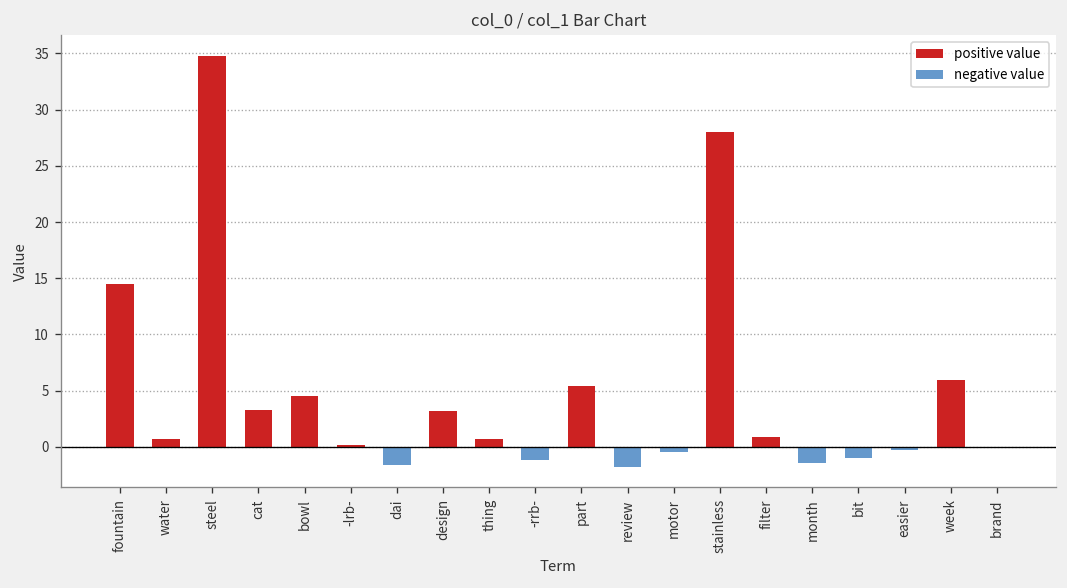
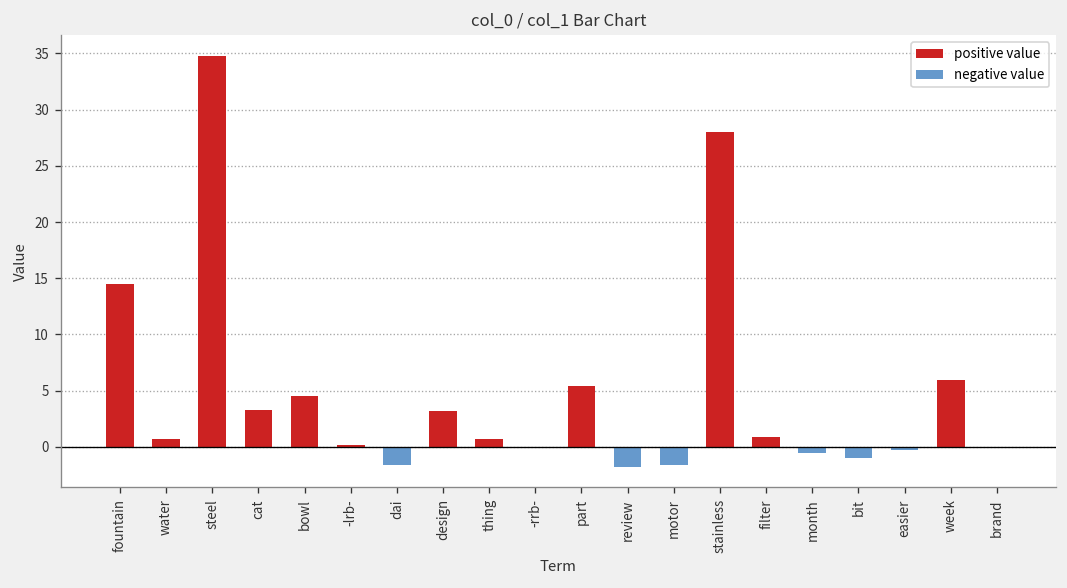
-rrb-: -1 -> 0
motor: 0 -> -2
month: -1.5 -> -0.5
